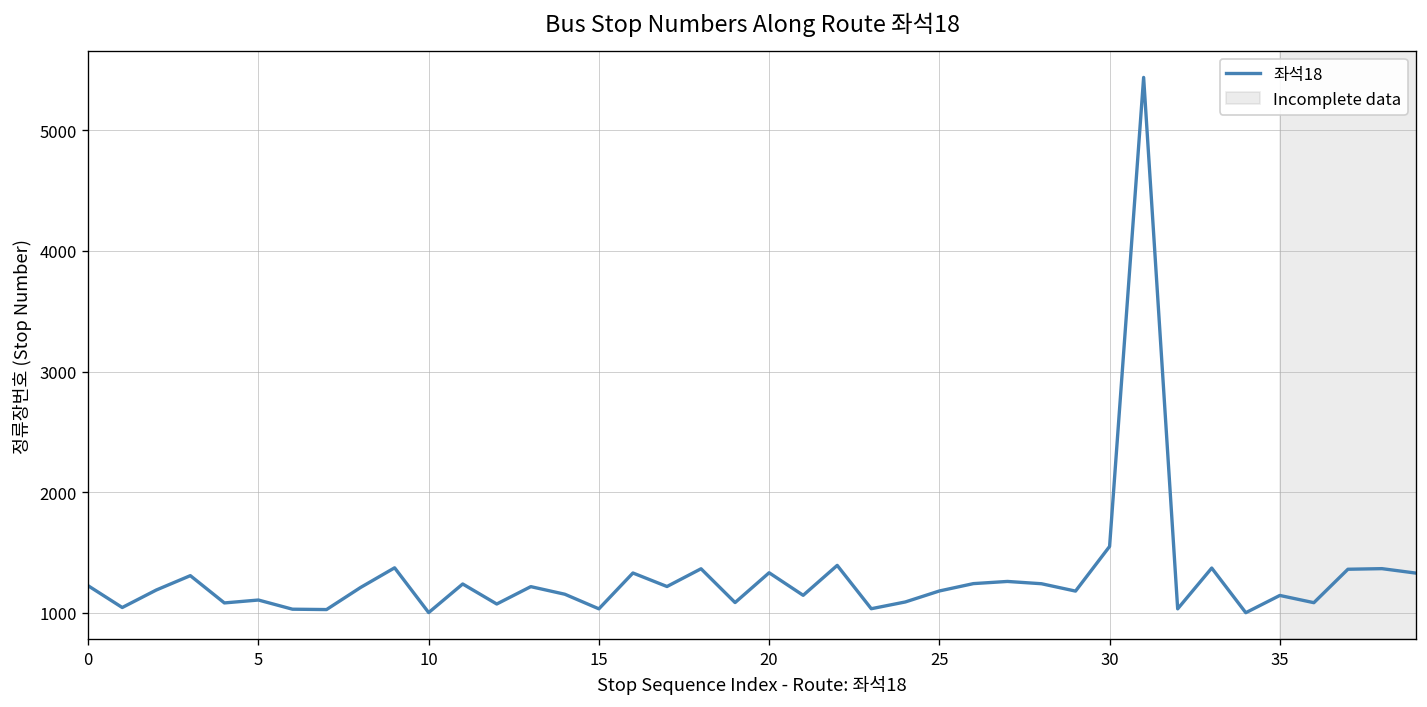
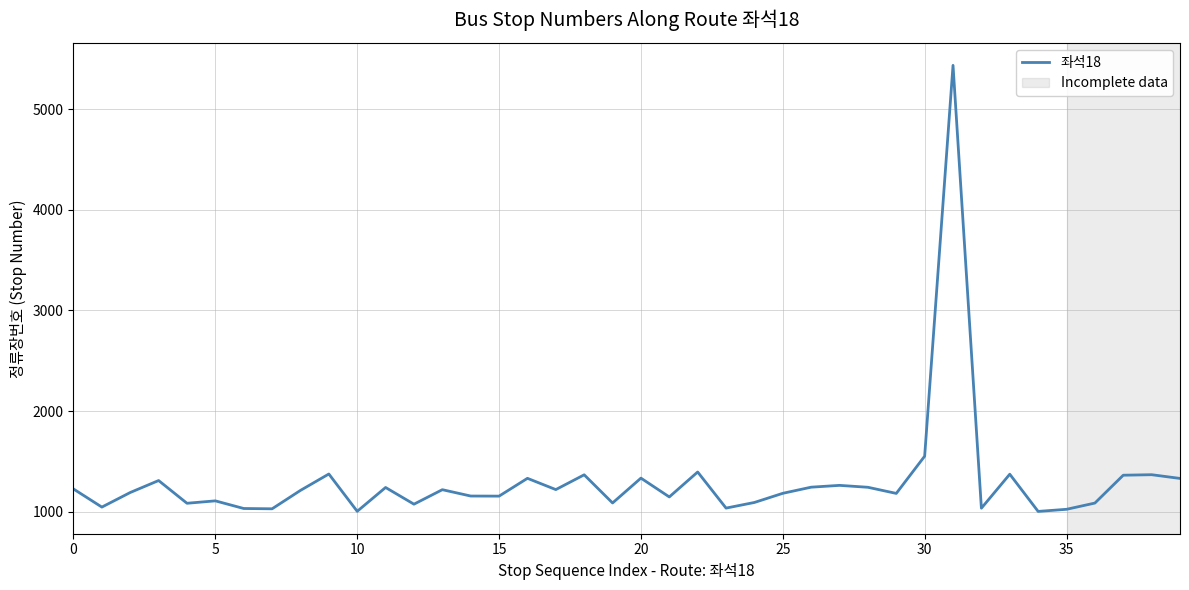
15: 1030 -> 1150
35: 1150 -> 1020
